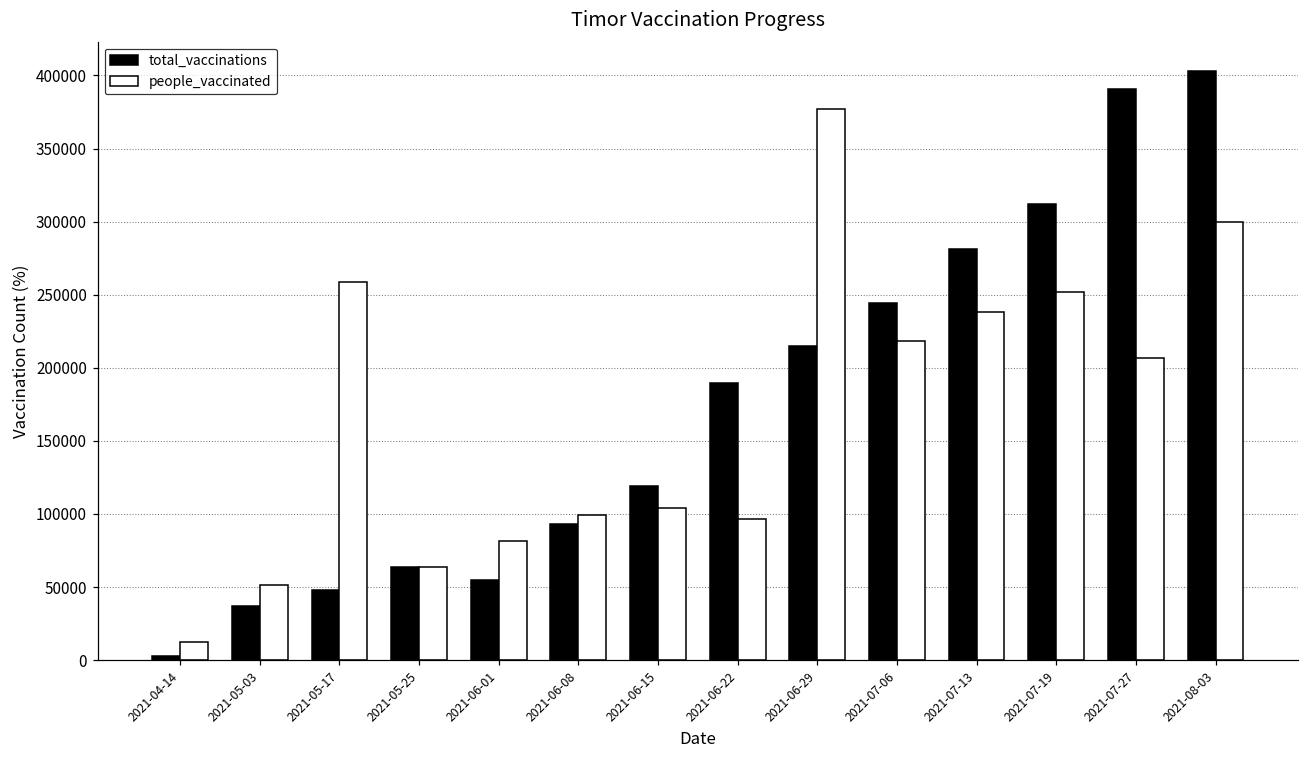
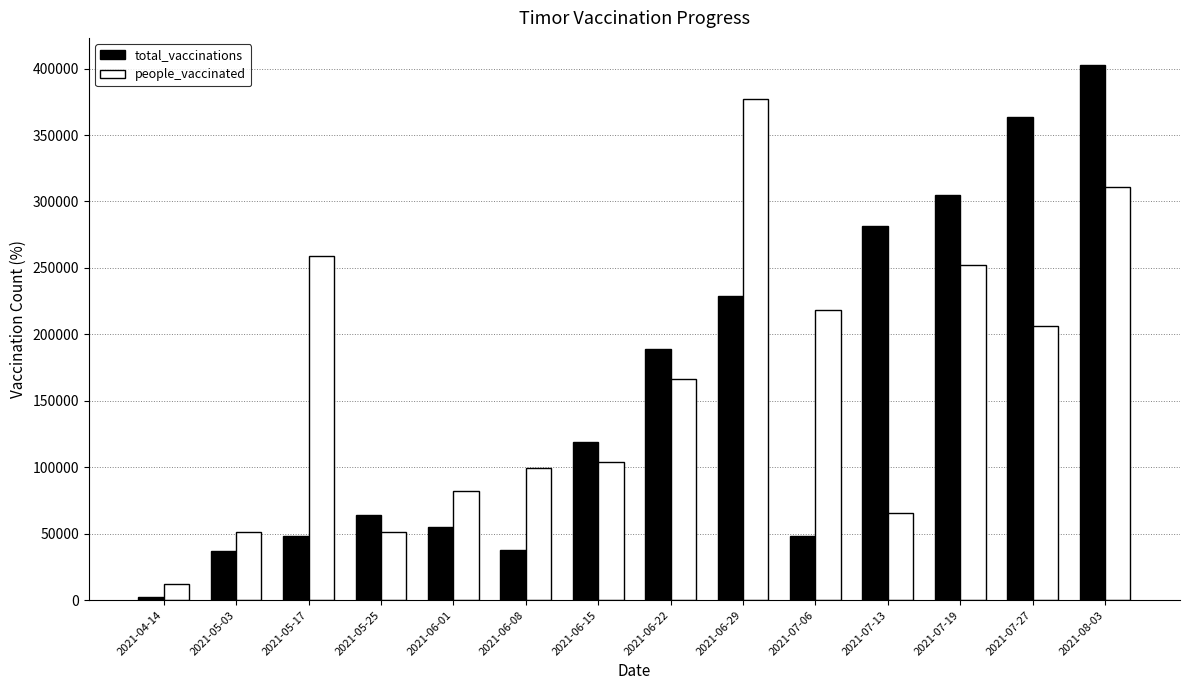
people_vaccinated, 2021-05-25: 64000 -> 51000
total_vaccinations, 2021-06-08: 93000 -> 38000
people_vaccinated, 2021-06-22: 97000 -> 166000
total_vaccinations, 2021-06-29: 215000 -> 229000
total_vaccinations, 2021-07-06: 244000 -> 48000
people_vaccinated, 2021-07-13: 238000 -> 66000
total_vaccinations, 2021-07-19: 312000 -> 305000
total_vaccinations, 2021-07-27: 390000 -> 363000
people_vaccinated, 2021-08-03: 300000 -> 311000
